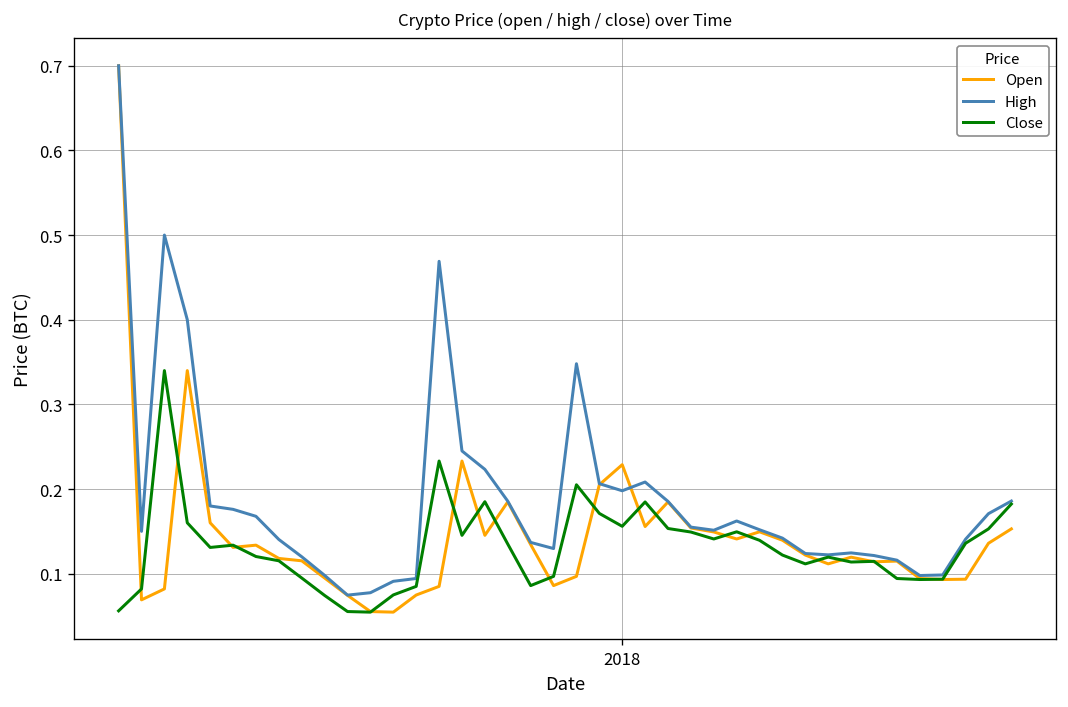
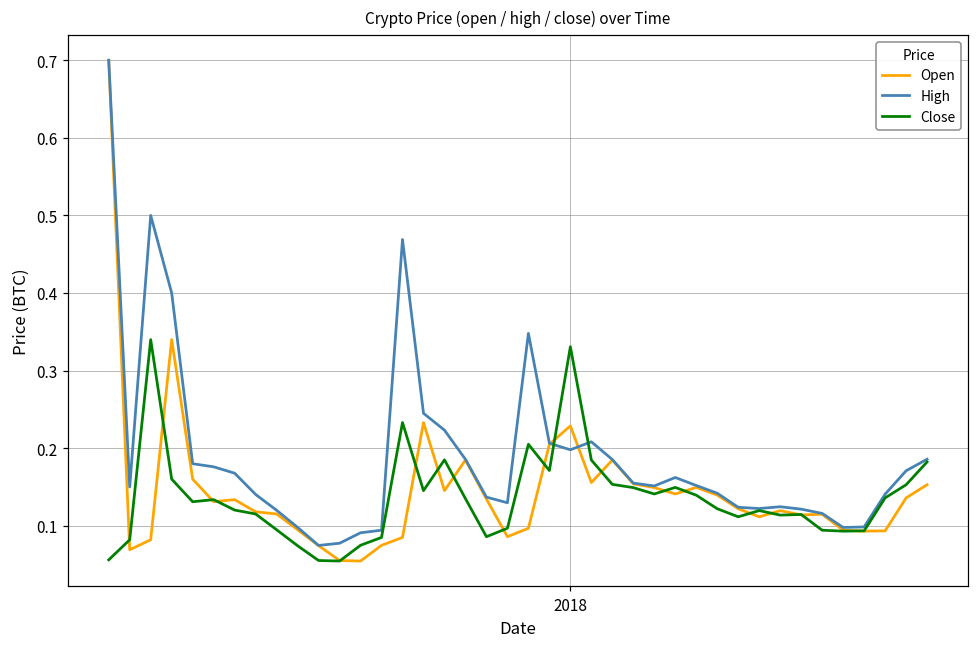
Close, 2018: 0.16 -> 0.33
